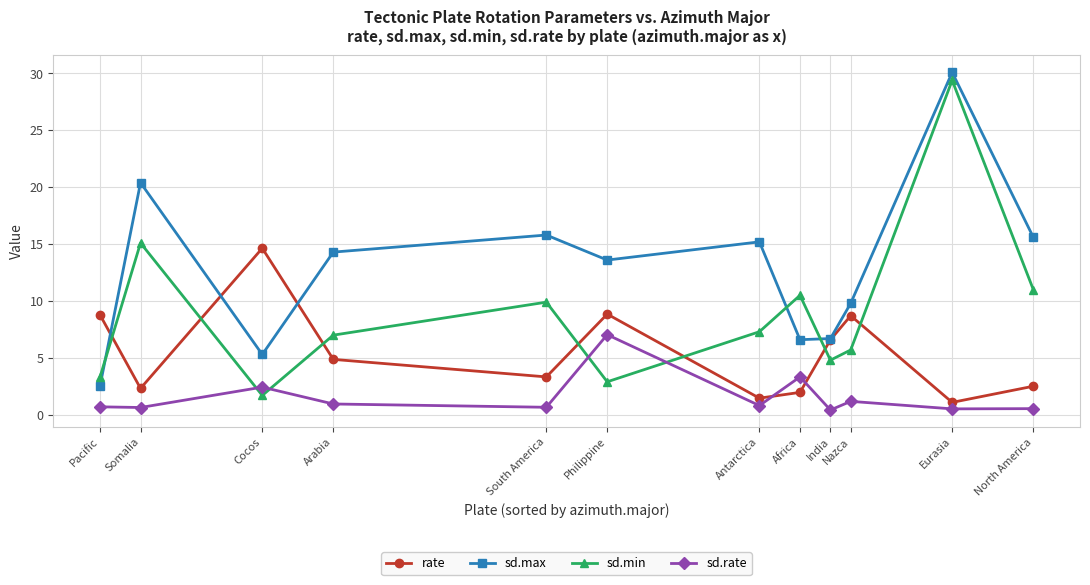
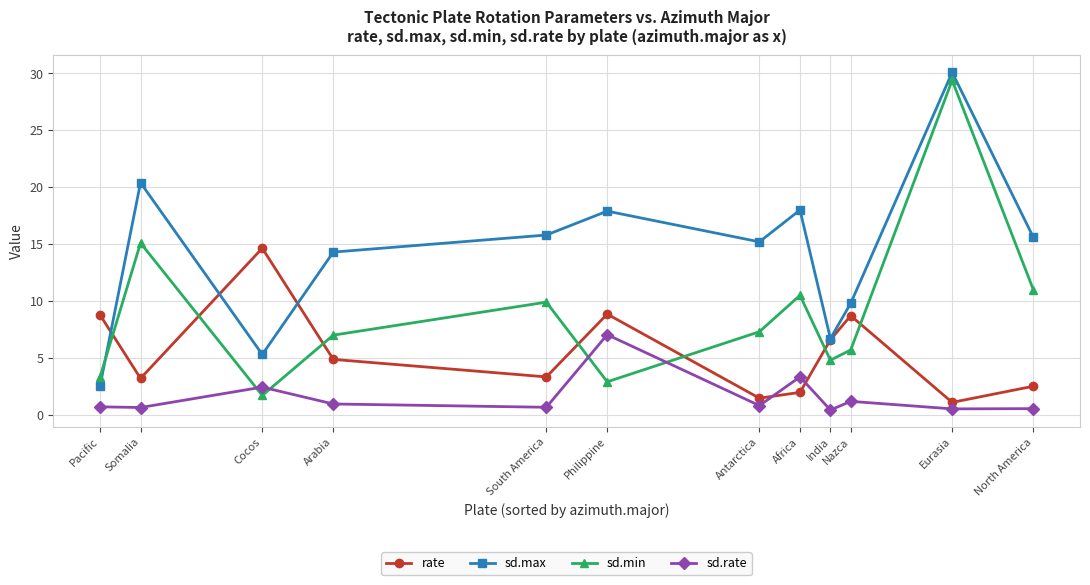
rate, Somalia: 2.3 -> 3.2
sd.max, Philippine: 13.6 -> 17.9
sd.max, Africa: 6.6 -> 18.0
